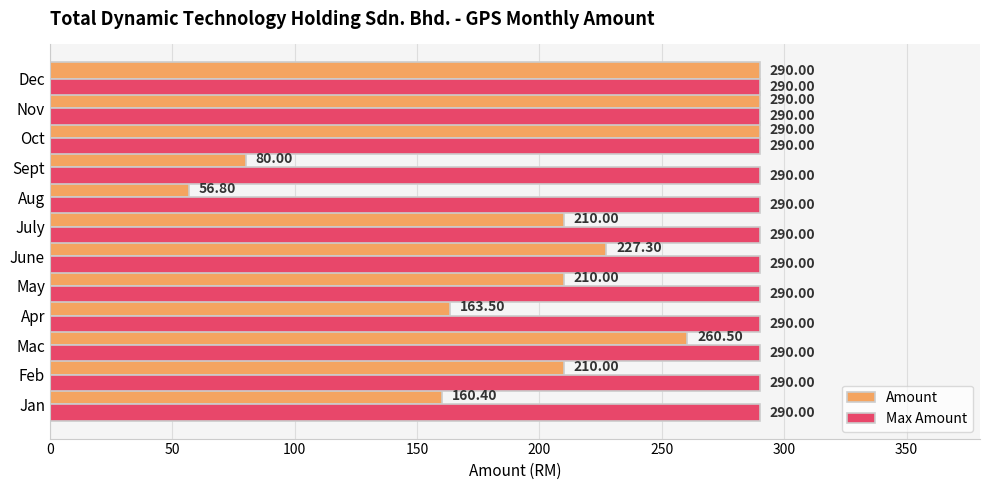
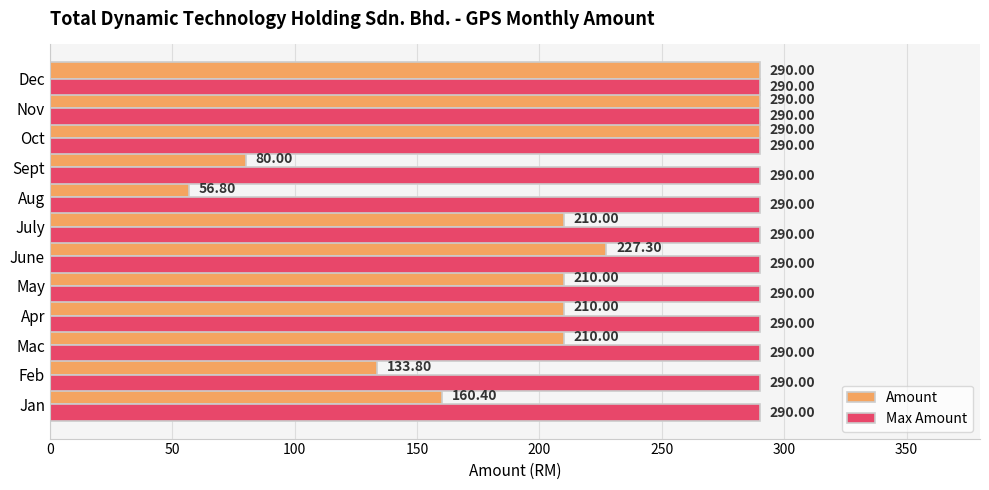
Amount, Apr: 163.50 -> 210.00
Amount, Mac: 260.50 -> 210.00
Amount, Feb: 210.00 -> 133.80
